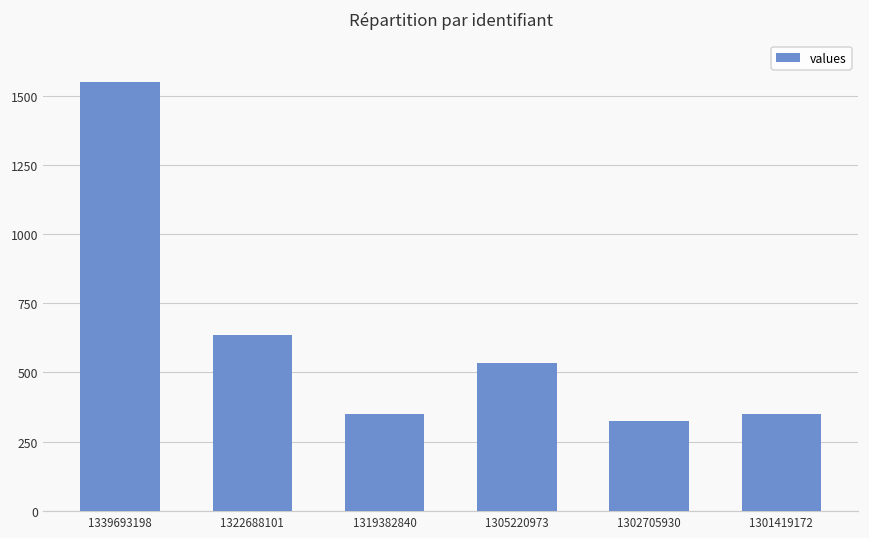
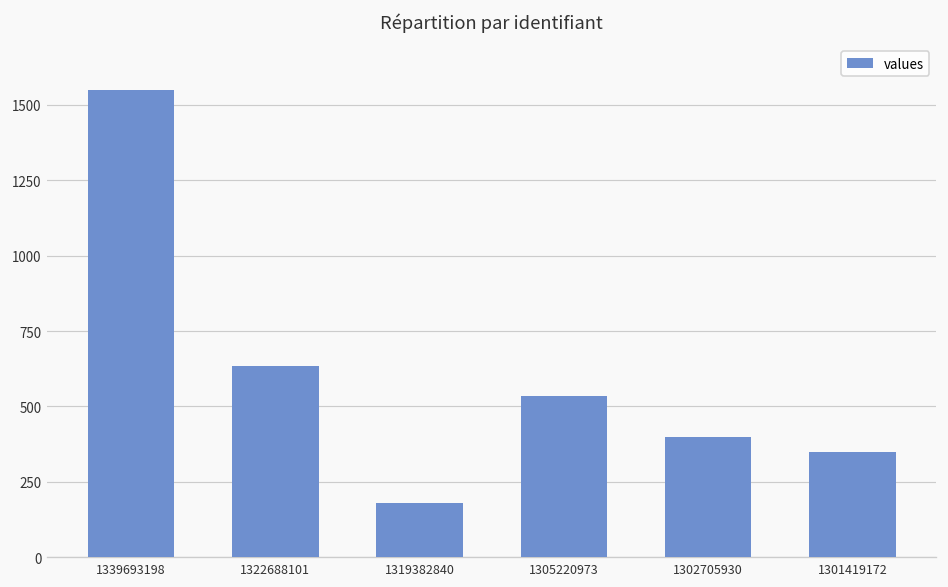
1319382840: 350 -> 180
1302705930: 320 -> 400
